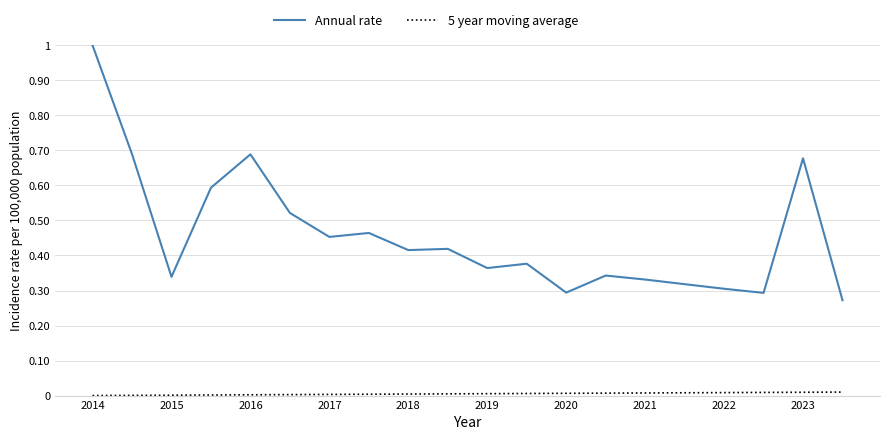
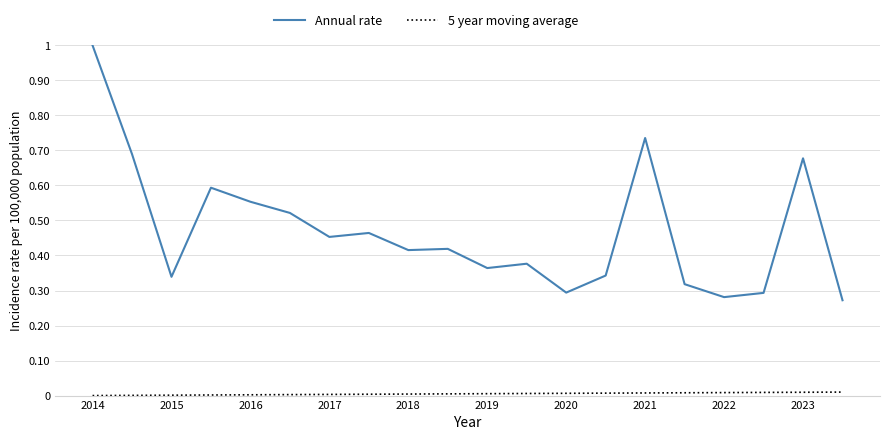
Annual rate, 2016: 0.69 -> 0.55
Annual rate, 2021: 0.33 -> 0.74
Annual rate, 2022: 0.31 -> 0.28
